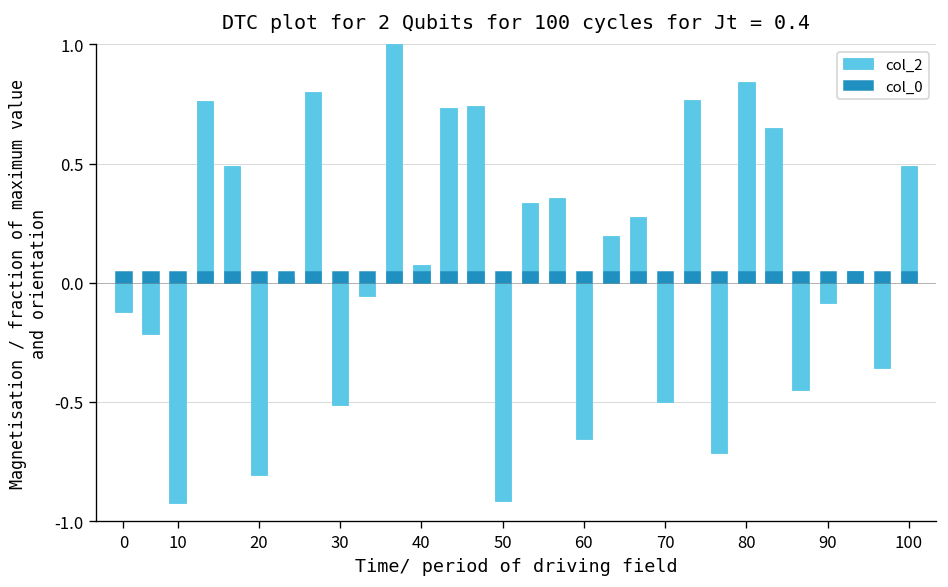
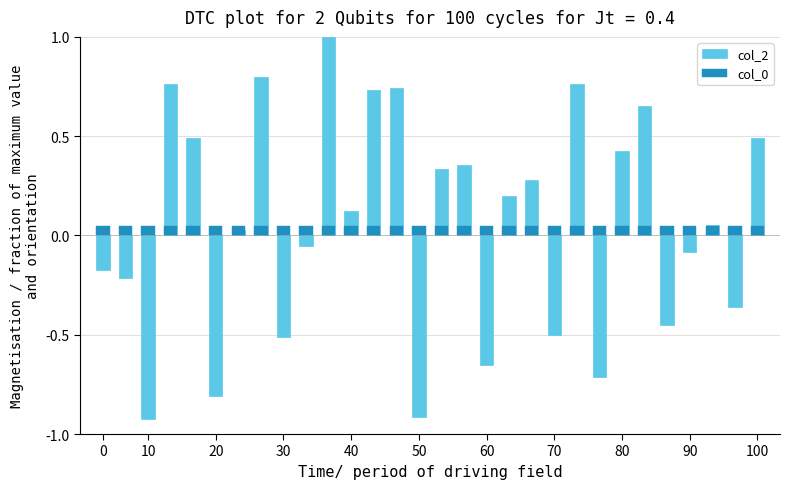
col_2, 0: -0.12 -> -0.18
col_2, 40: 0.07 -> 0.12
col_2, 80: 0.84 -> 0.43
